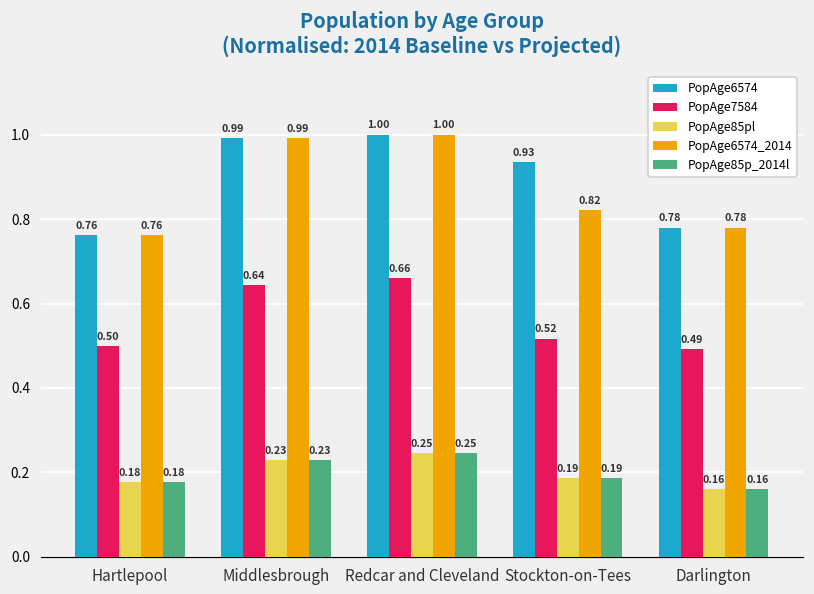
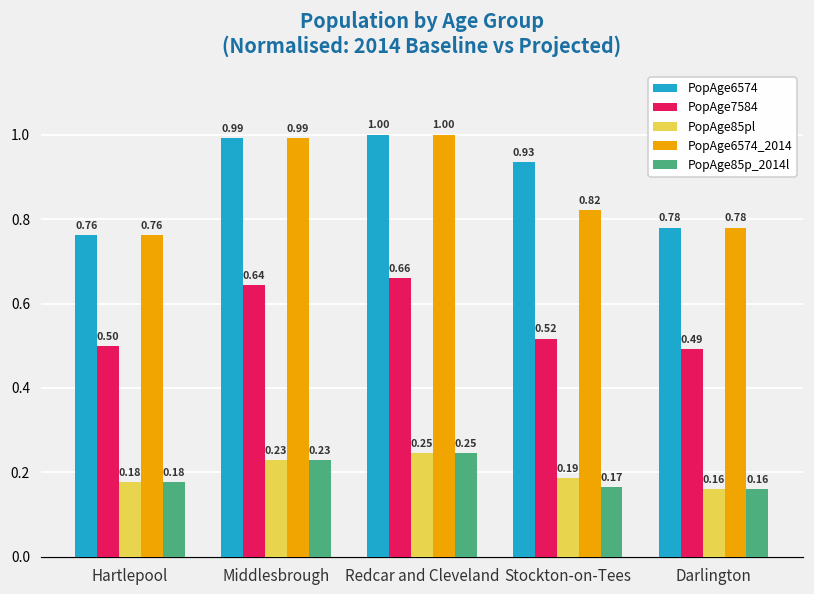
PopAge85p_2014l, Stockton-on-Tees: 0.19 -> 0.17
